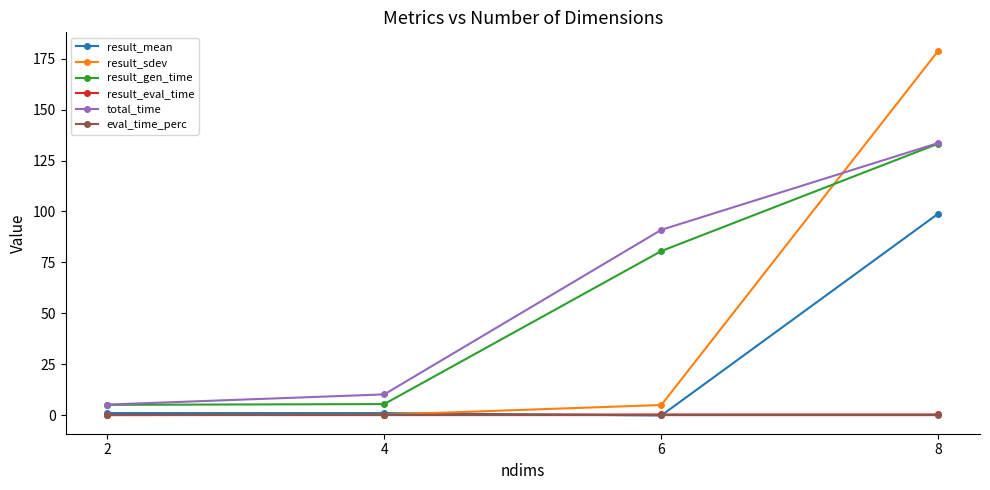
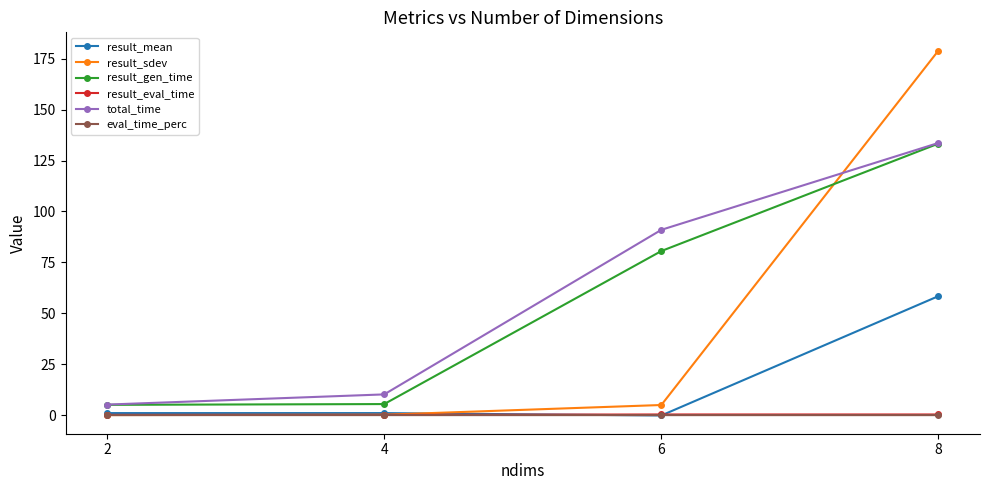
result_mean, 8: 99 -> 58
